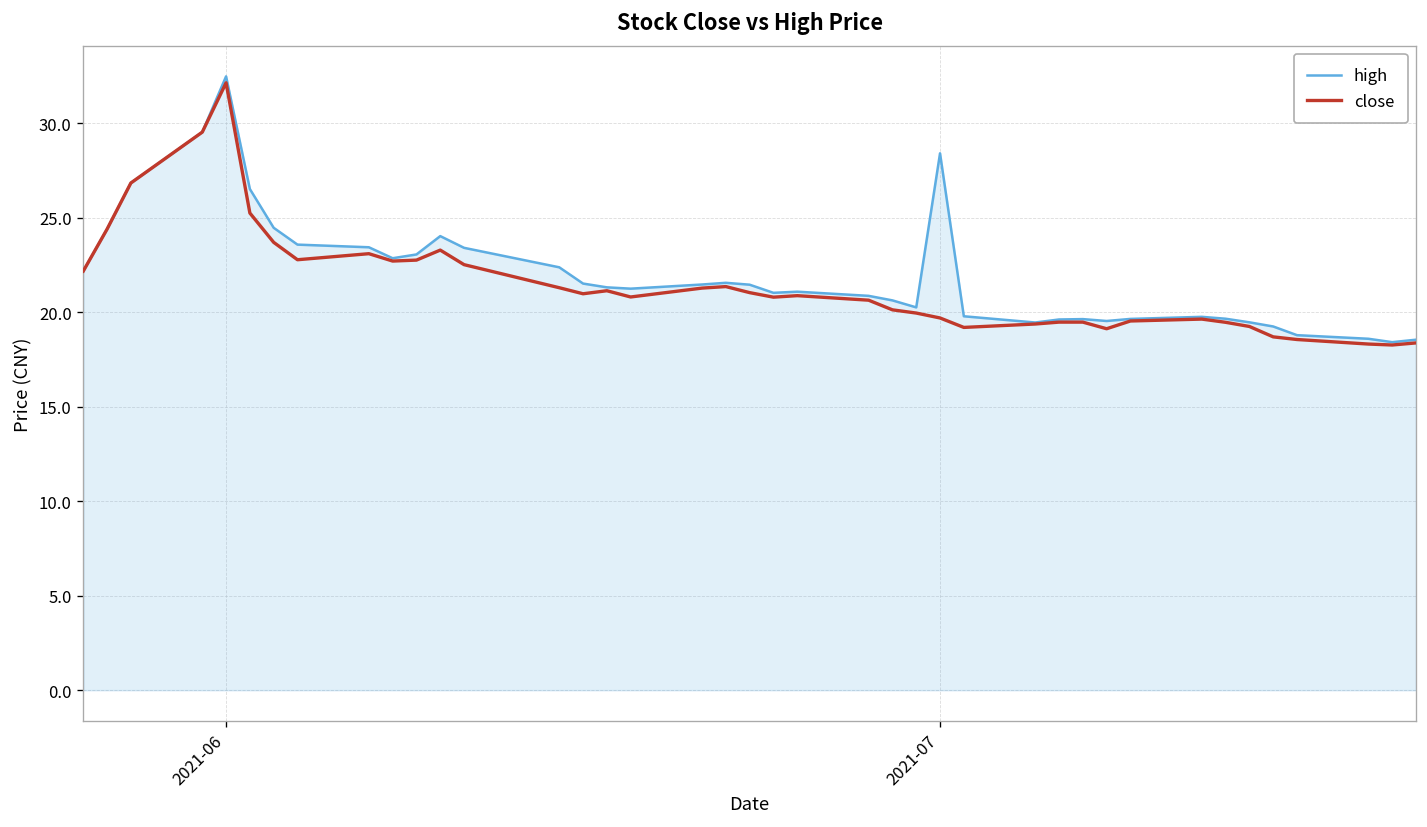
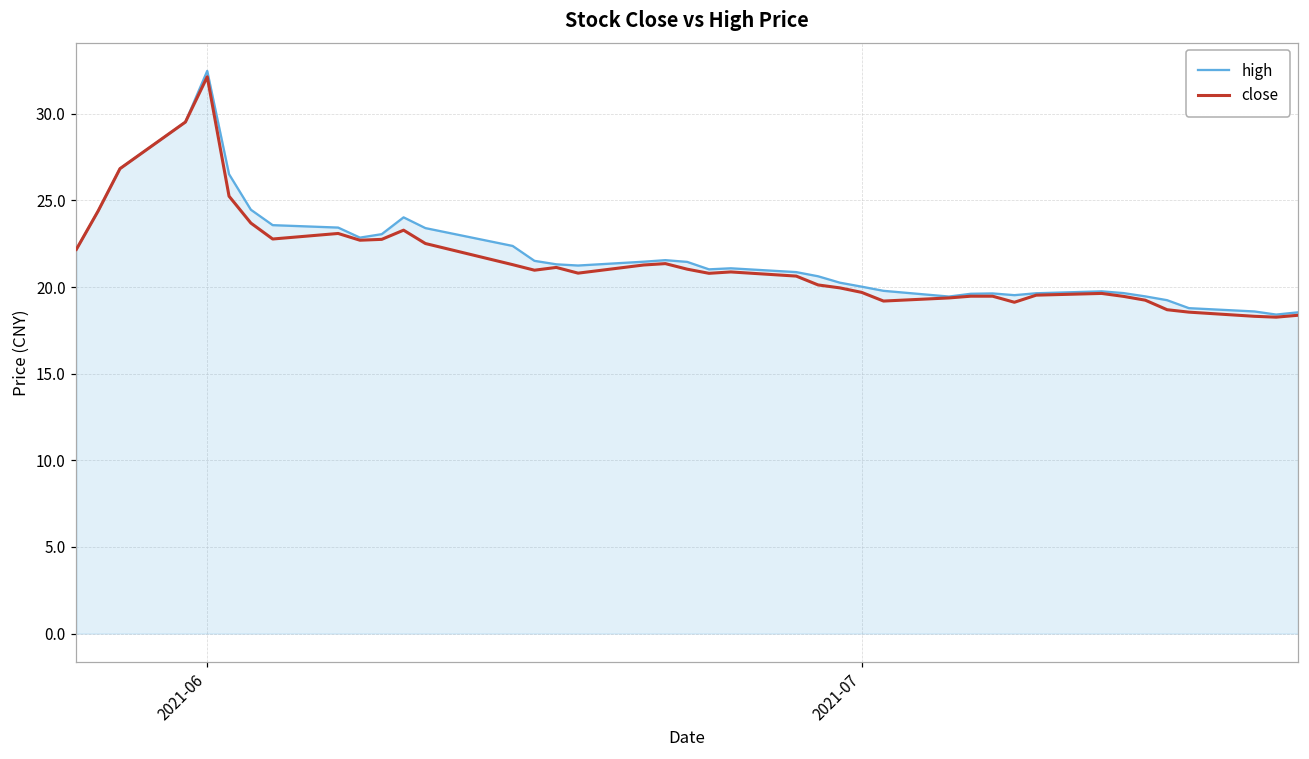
high, 2021-07: 28.4 -> 20.0
